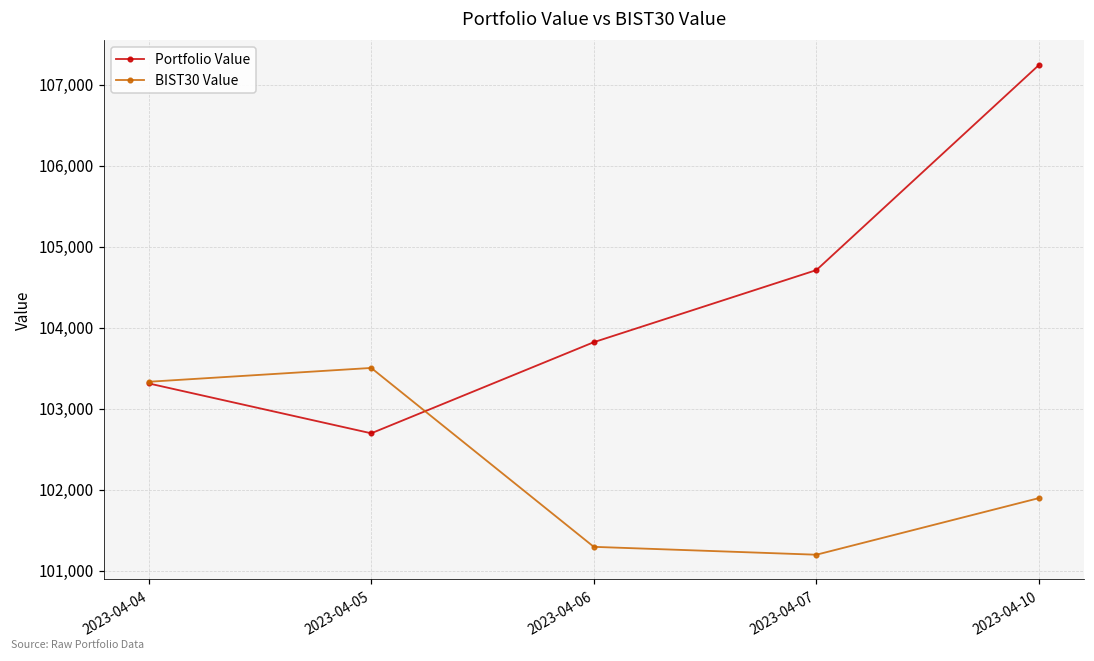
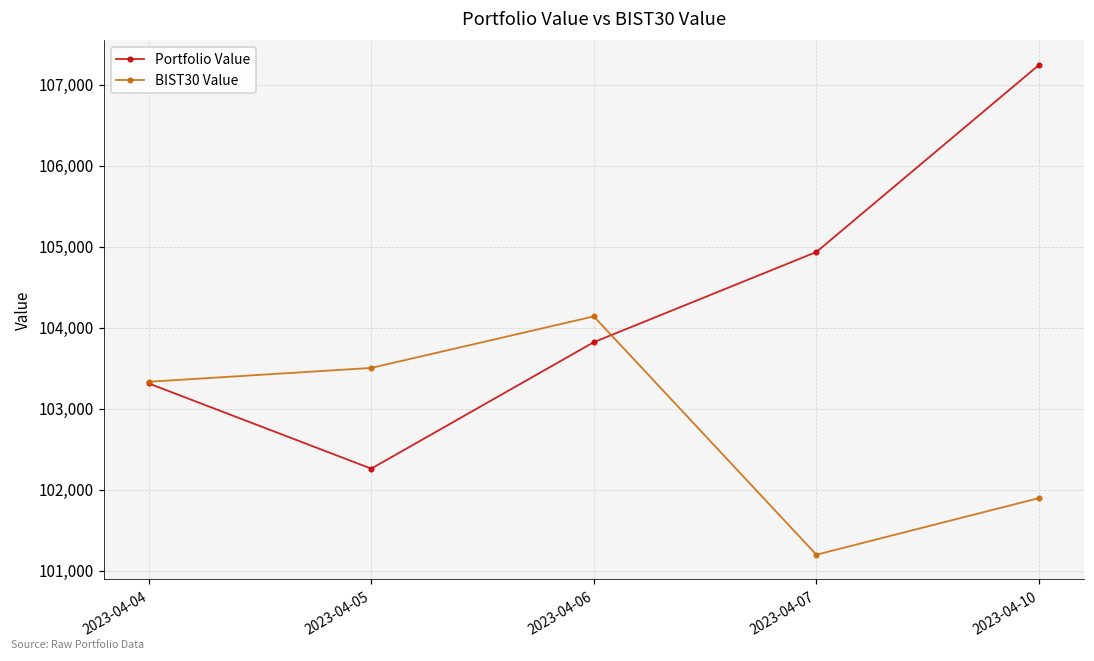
Portfolio Value, 2023-04-05: 102,700 -> 102,300
BIST30 Value, 2023-04-06: 101,300 -> 104,100
Portfolio Value, 2023-04-07: 104,700 -> 104,900
